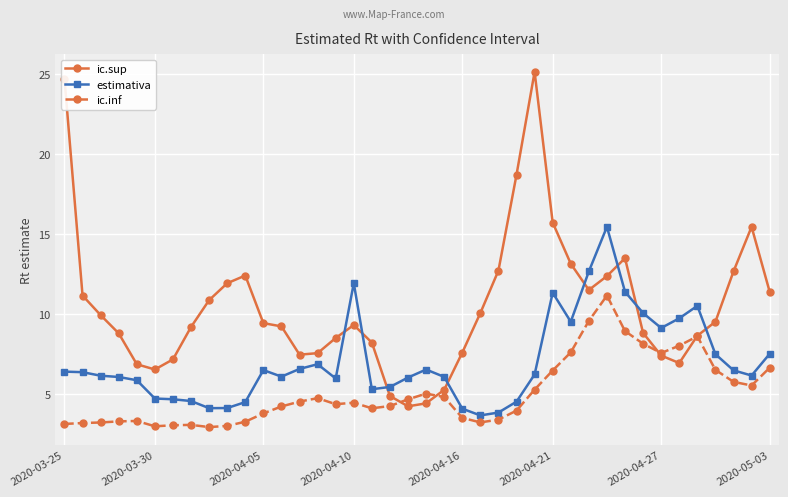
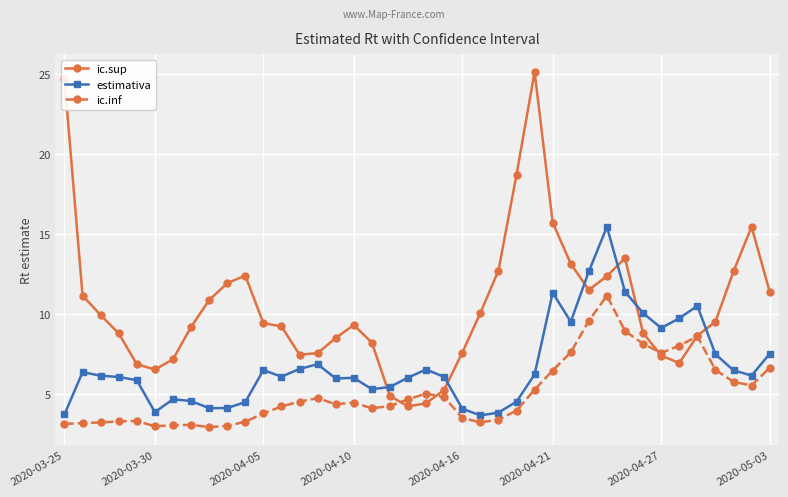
estimativa, 2020-03-25: 6.4 -> 3.7
estimativa, 2020-03-30: 4.7 -> 3.9
estimativa, 2020-04-10: 11.9 -> 6.0
